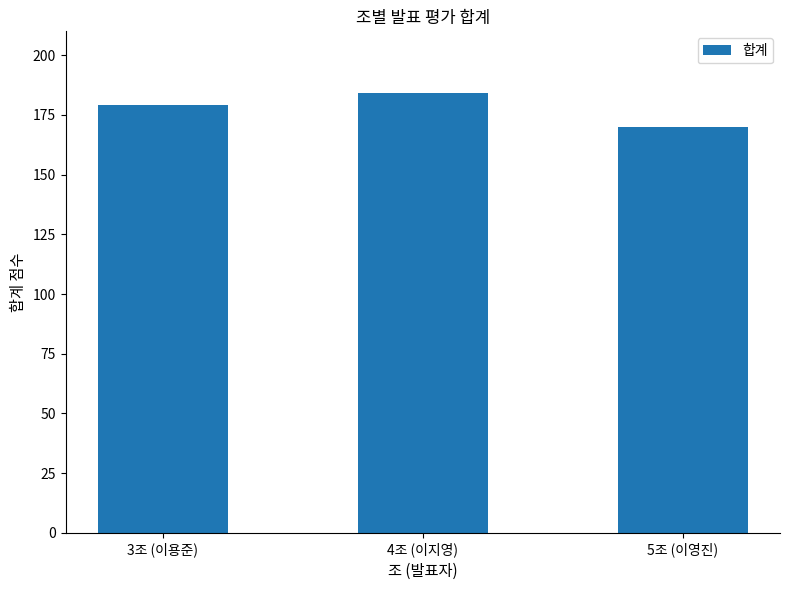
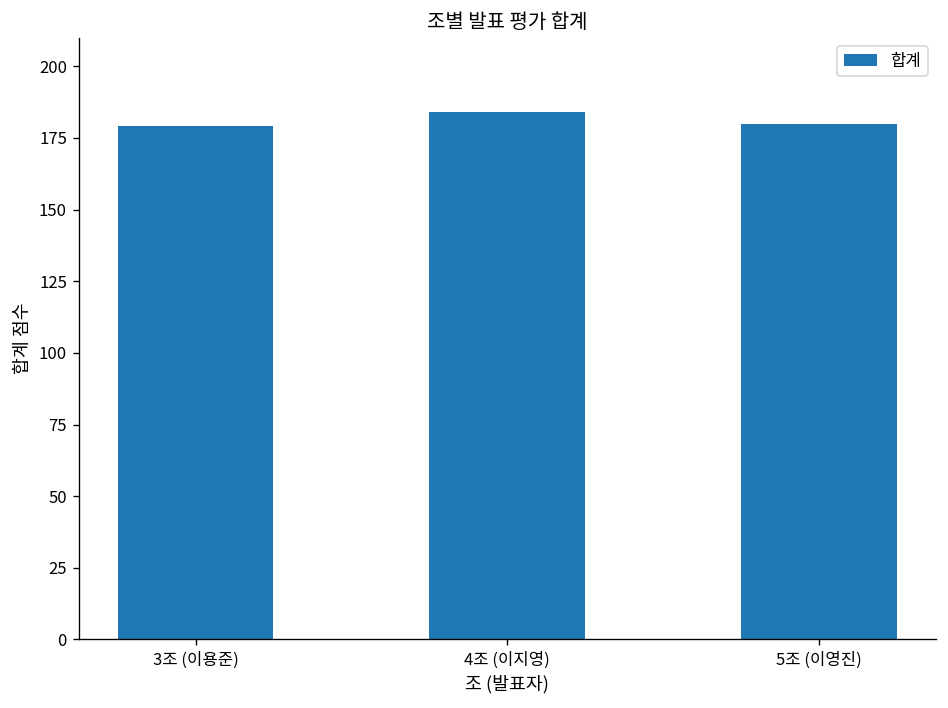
5조 (이영진): 170 -> 180
